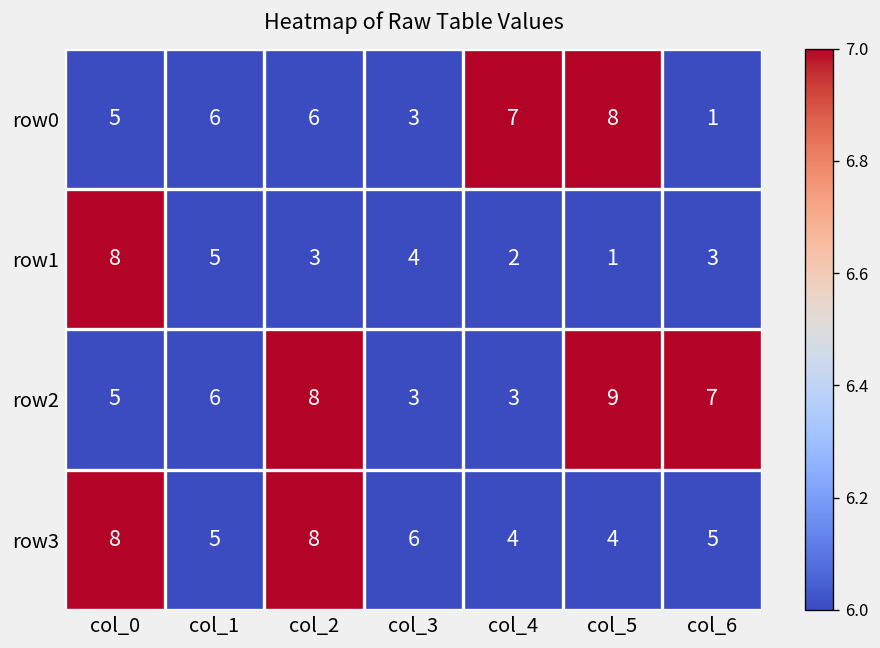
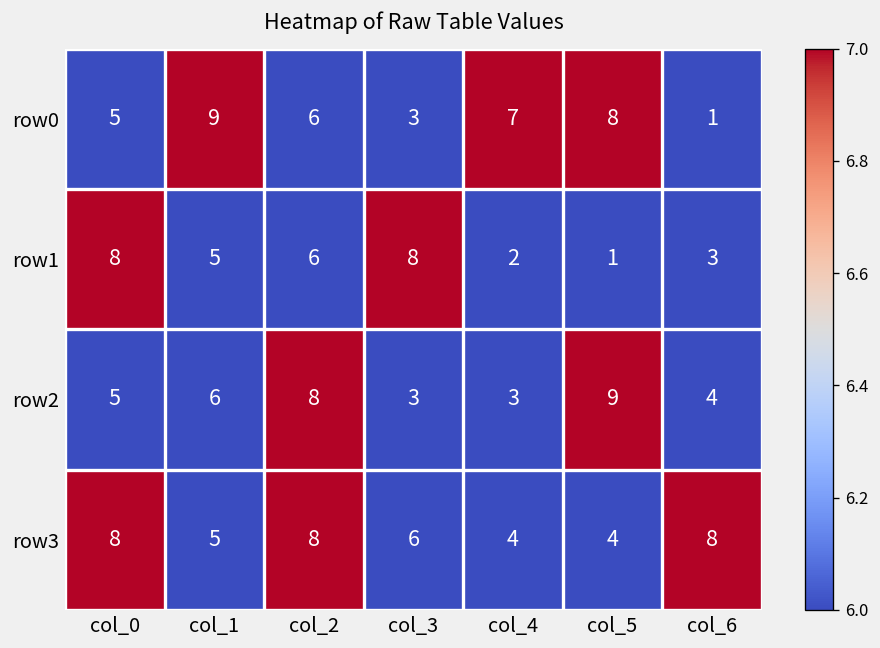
row0, col_1: 6 -> 9
row1, col_2: 3 -> 6
row1, col_3: 4 -> 8
row2, col_6: 7 -> 4
row3, col_6: 5 -> 8
